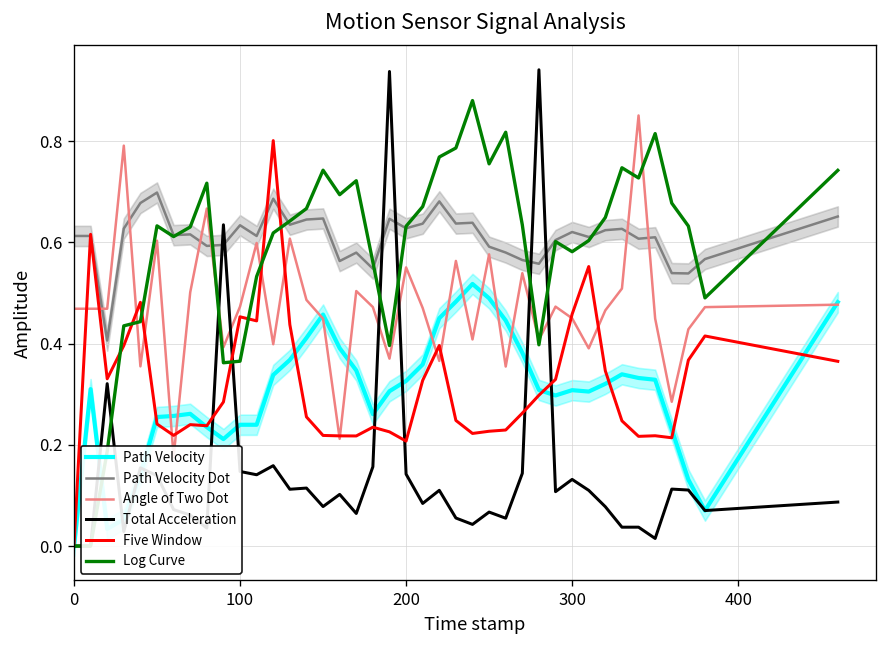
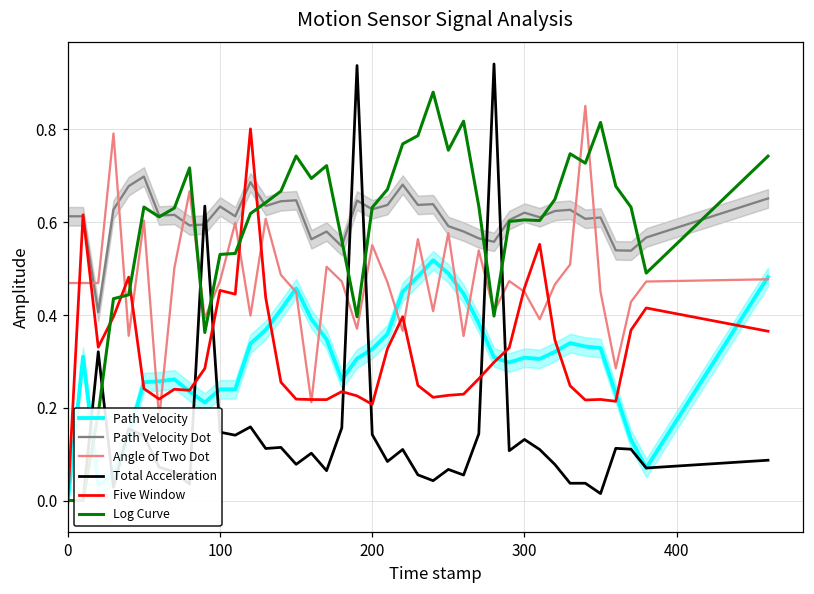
Log Curve, 100: 0.37 -> 0.53
Log Curve, 300: 0.58 -> 0.61
